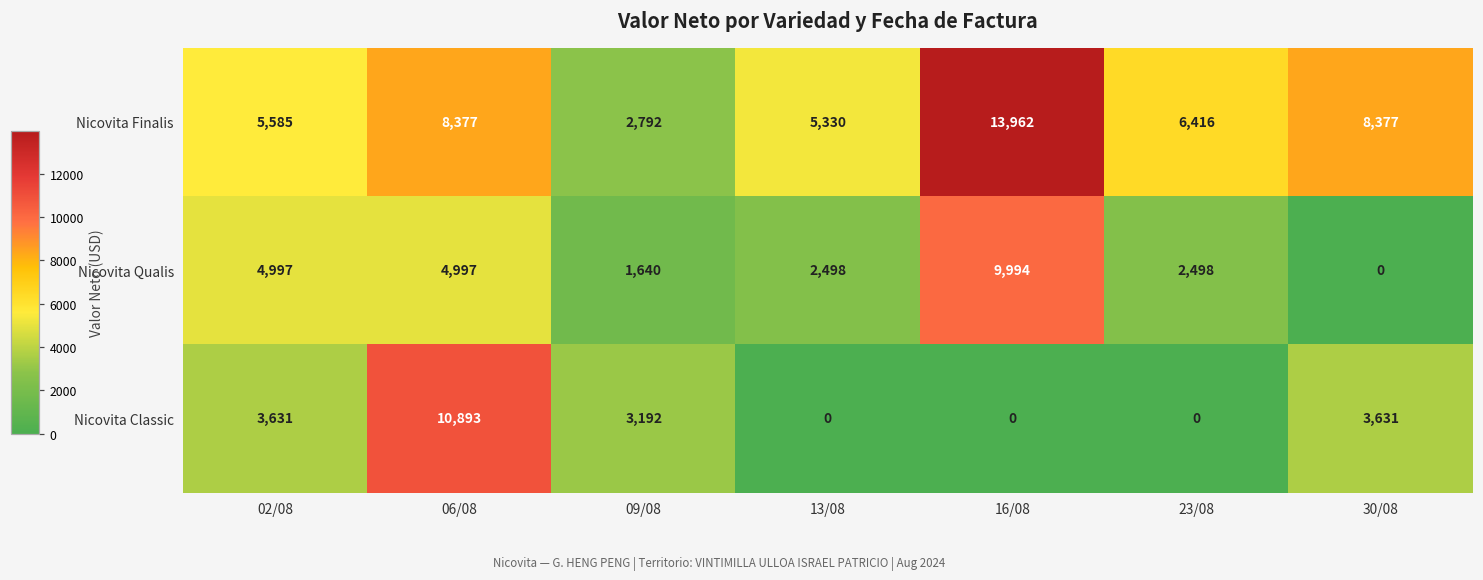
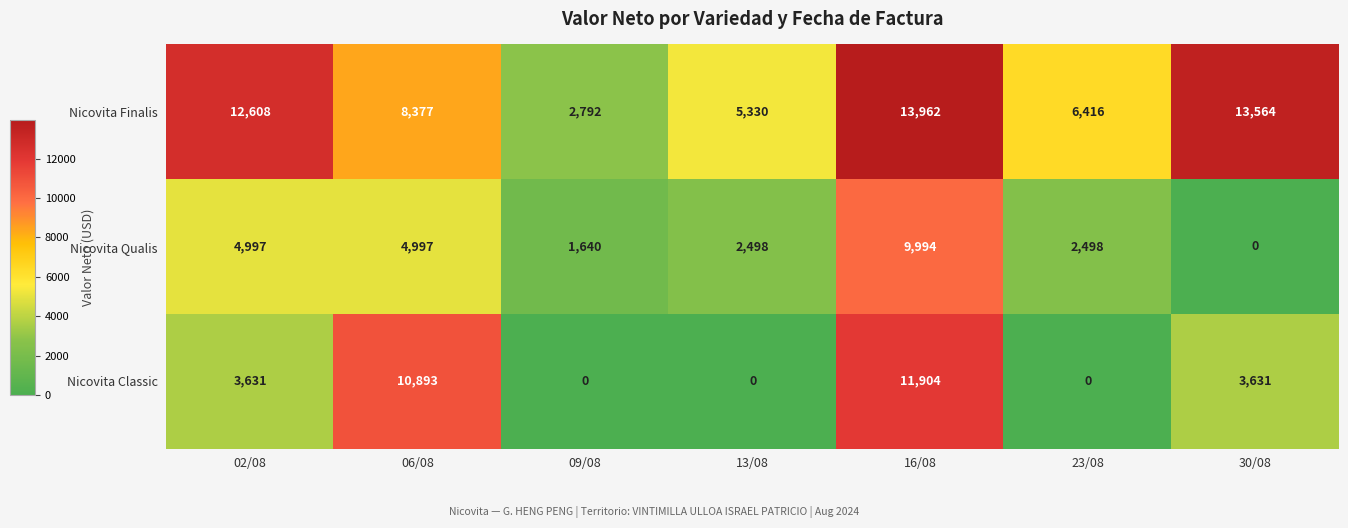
Nicovita Finalis, 02/08: 5,585 -> 12,608
Nicovita Finalis, 30/08: 8,377 -> 13,564
Nicovita Classic, 09/08: 3,192 -> 0
Nicovita Classic, 16/08: 0 -> 11,904
